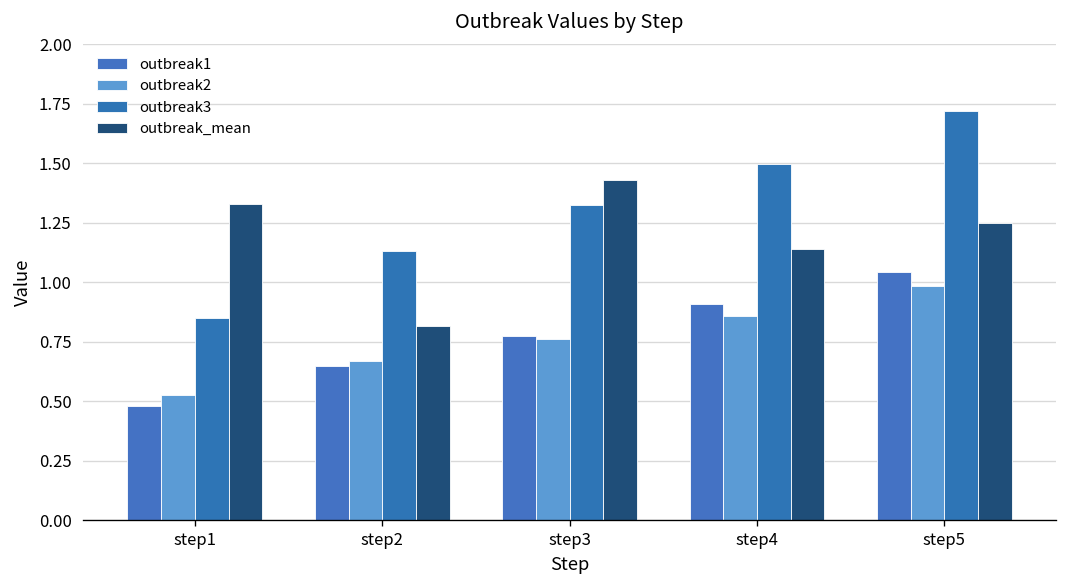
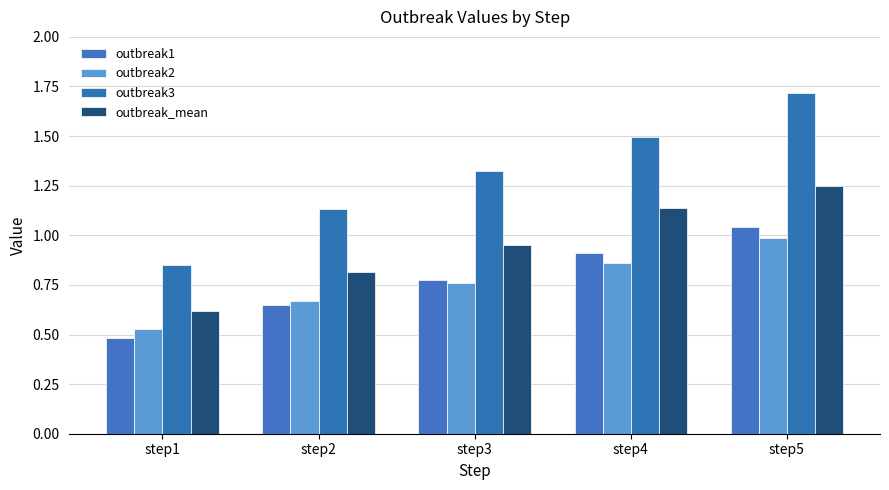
outbreak_mean, step1: 1.33 -> 0.62
outbreak_mean, step3: 1.43 -> 0.95
